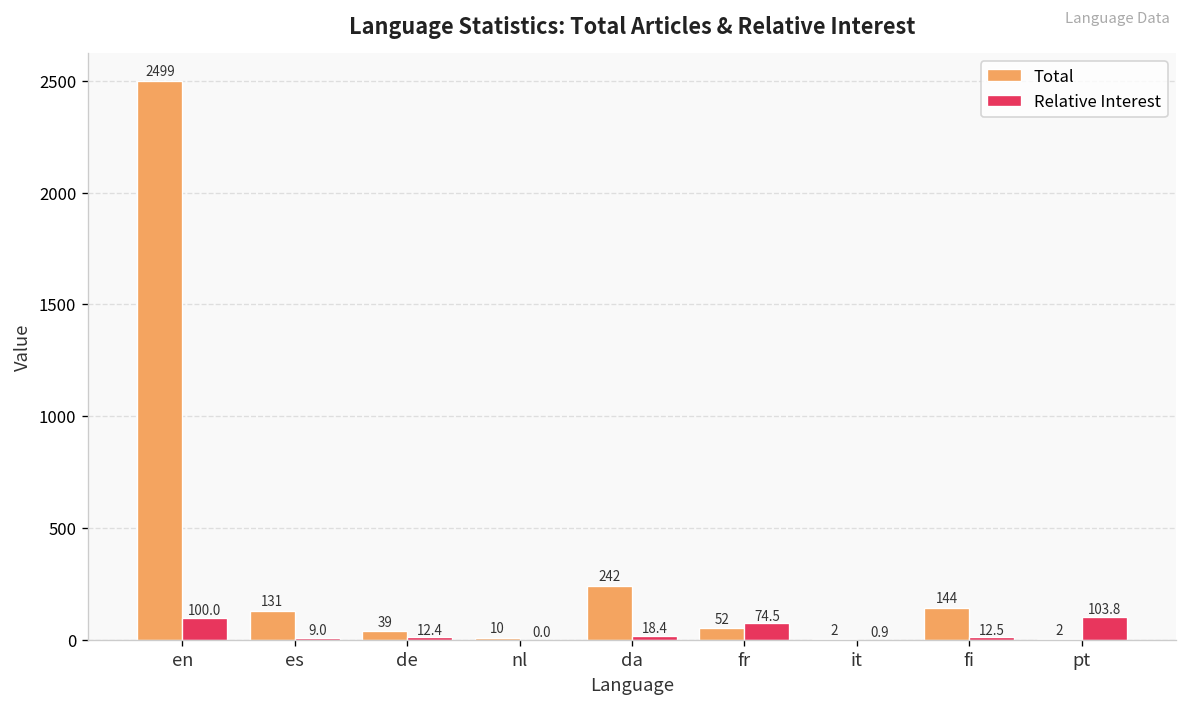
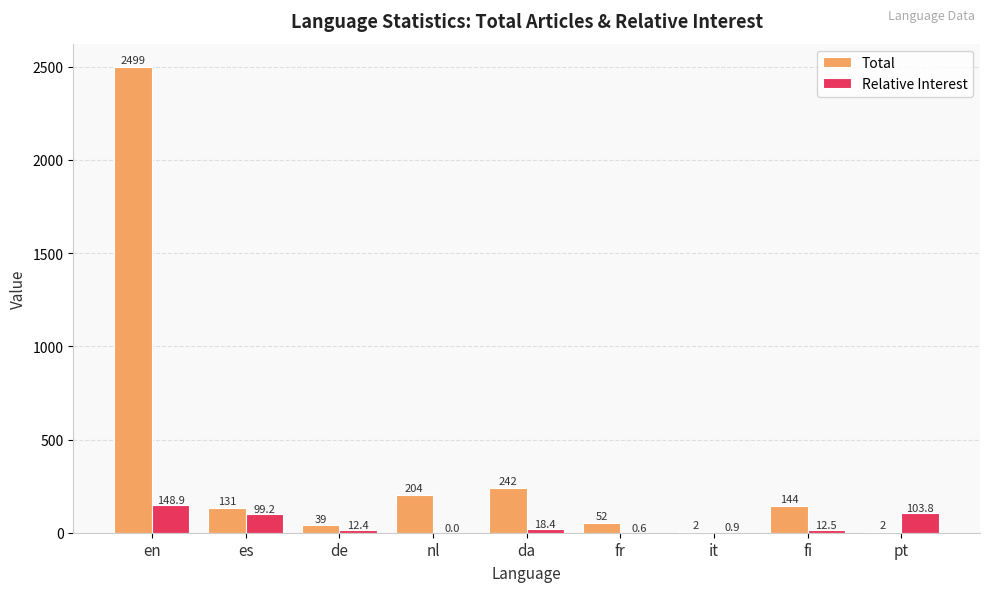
Relative Interest, en: 100.0 -> 148.9
Relative Interest, es: 9.0 -> 99.2
Total, nl: 10 -> 204
Relative Interest, fr: 74.5 -> 0.6
